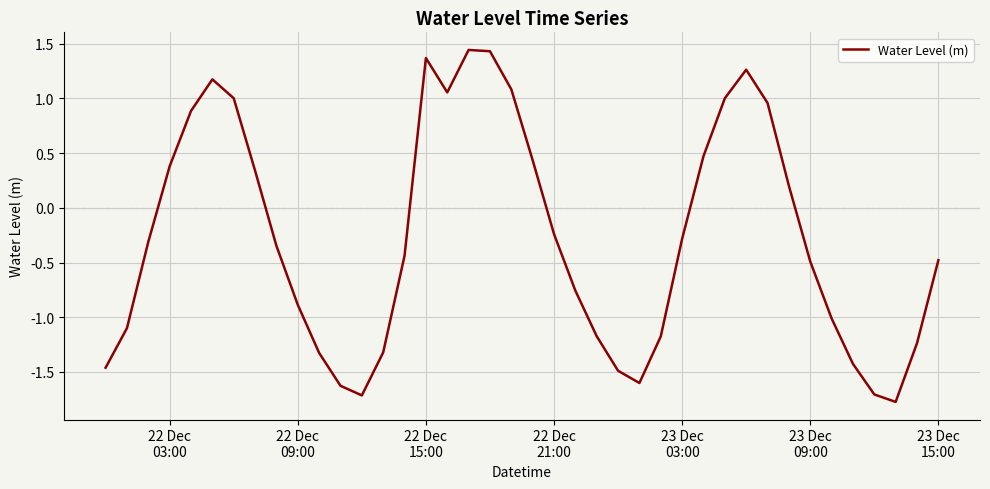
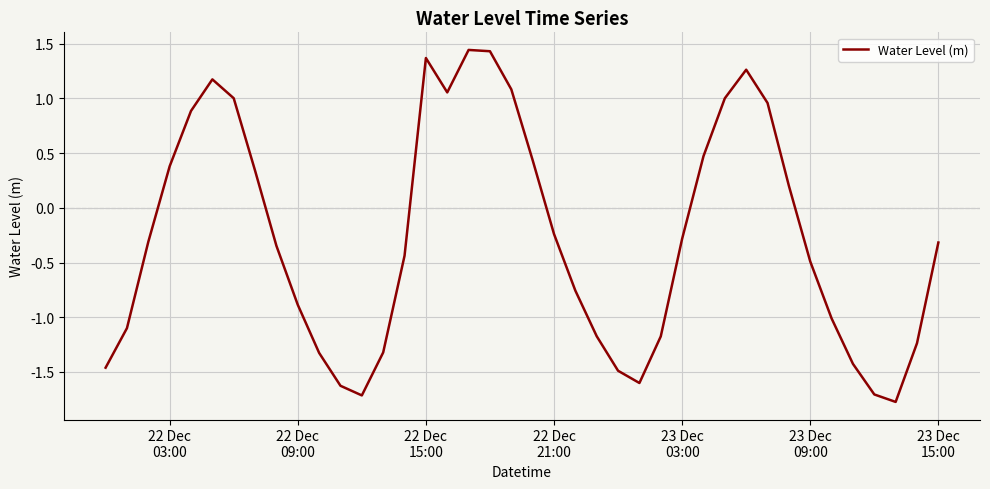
23 Dec 15:00: -0.48 -> -0.32
